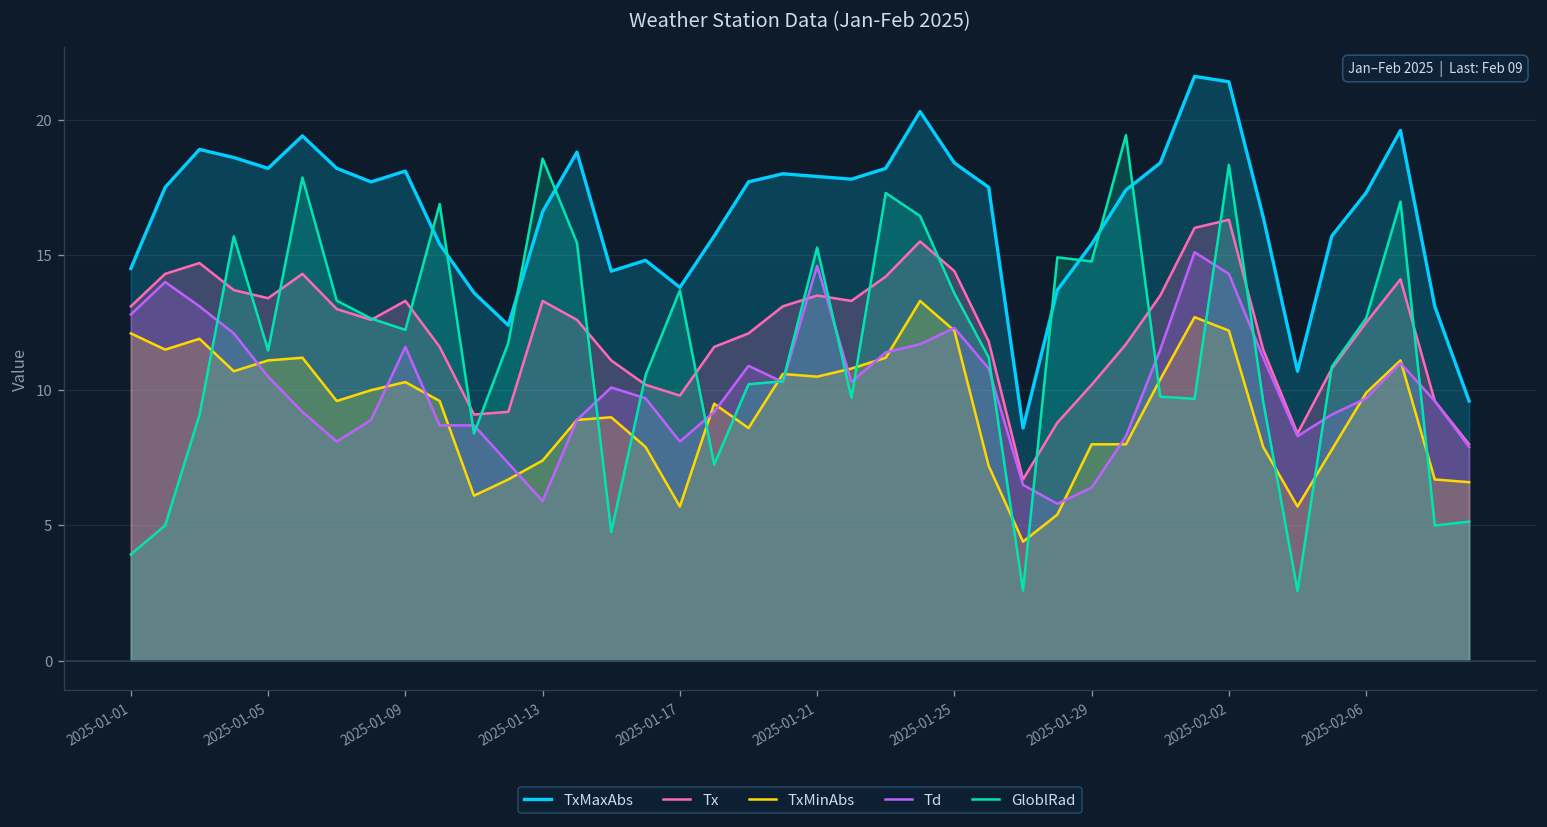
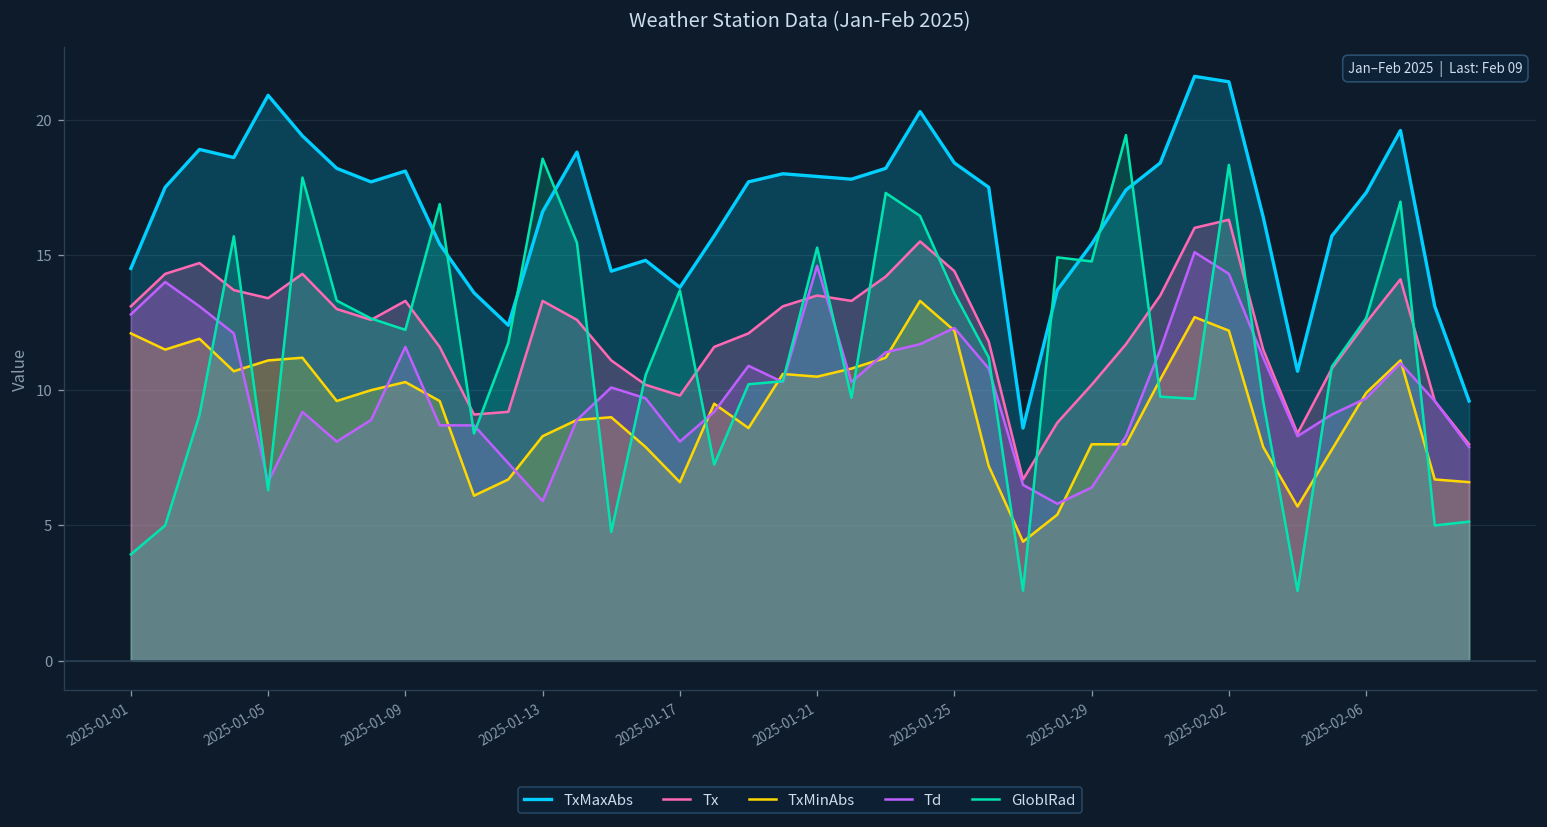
TxMaxAbs, 2025-01-05: 18.2 -> 20.9
Td, 2025-01-05: 10.5 -> 6.6
GloblRad, 2025-01-05: 11.5 -> 6.3
TxMinAbs, 2025-01-13: 7.4 -> 8.3
TxMinAbs, 2025-01-17: 5.7 -> 6.6
